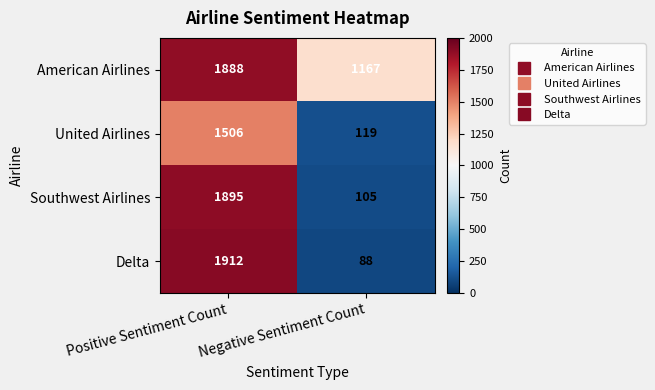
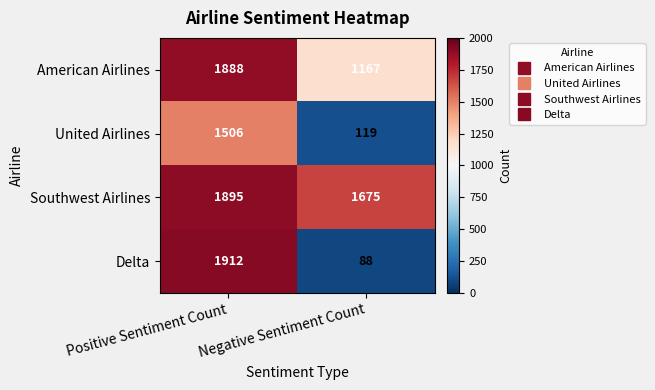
Southwest Airlines, Negative Sentiment Count: 105 -> 1675
